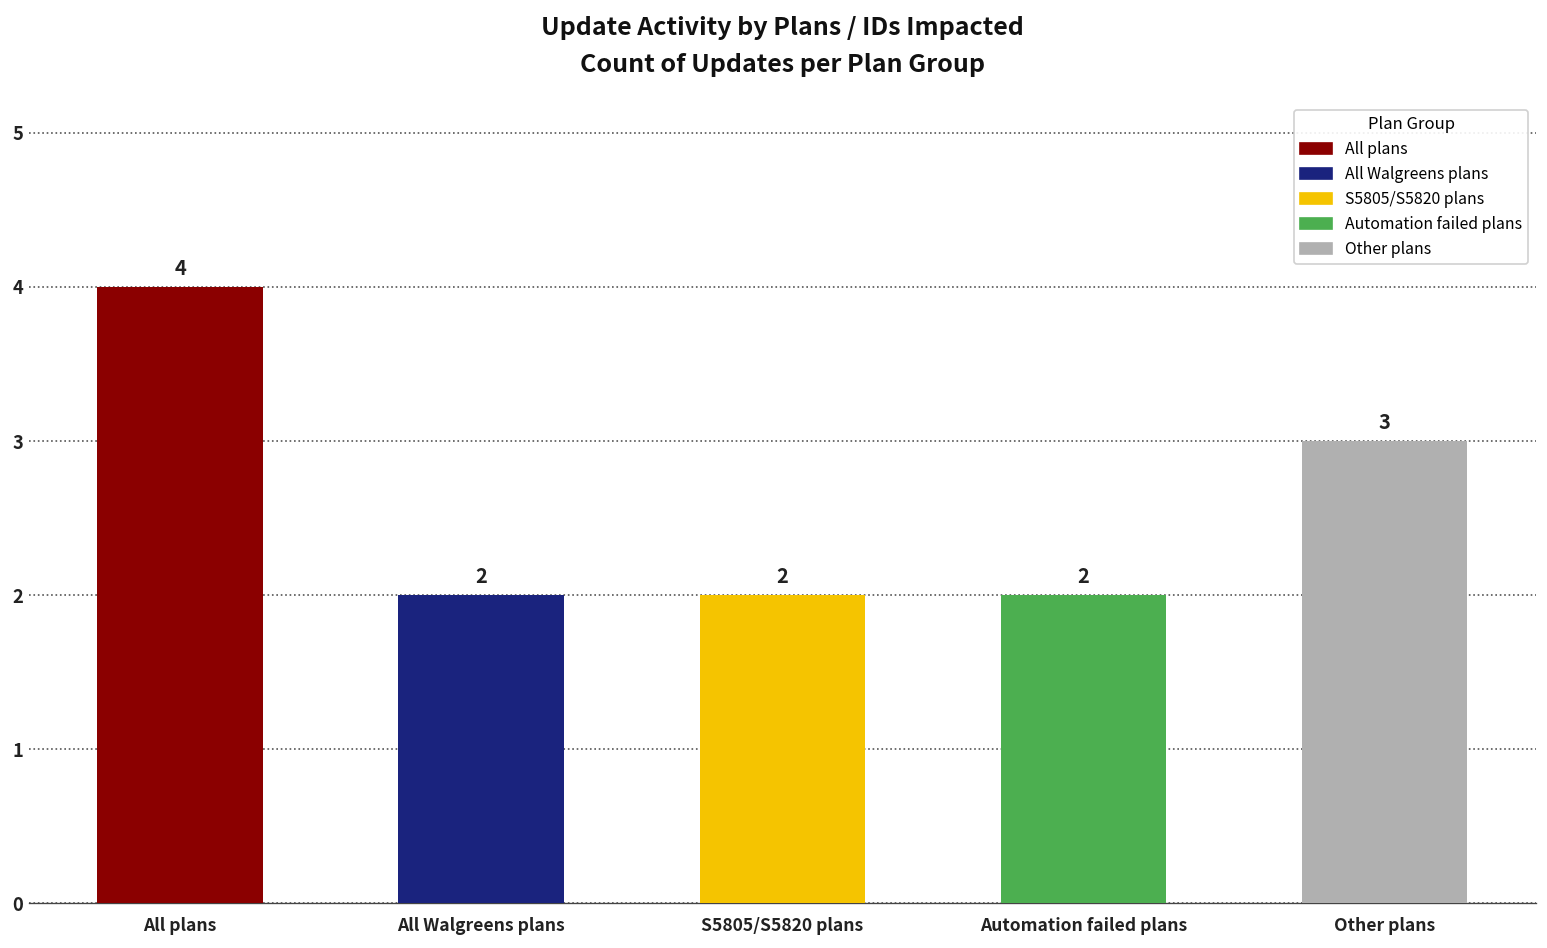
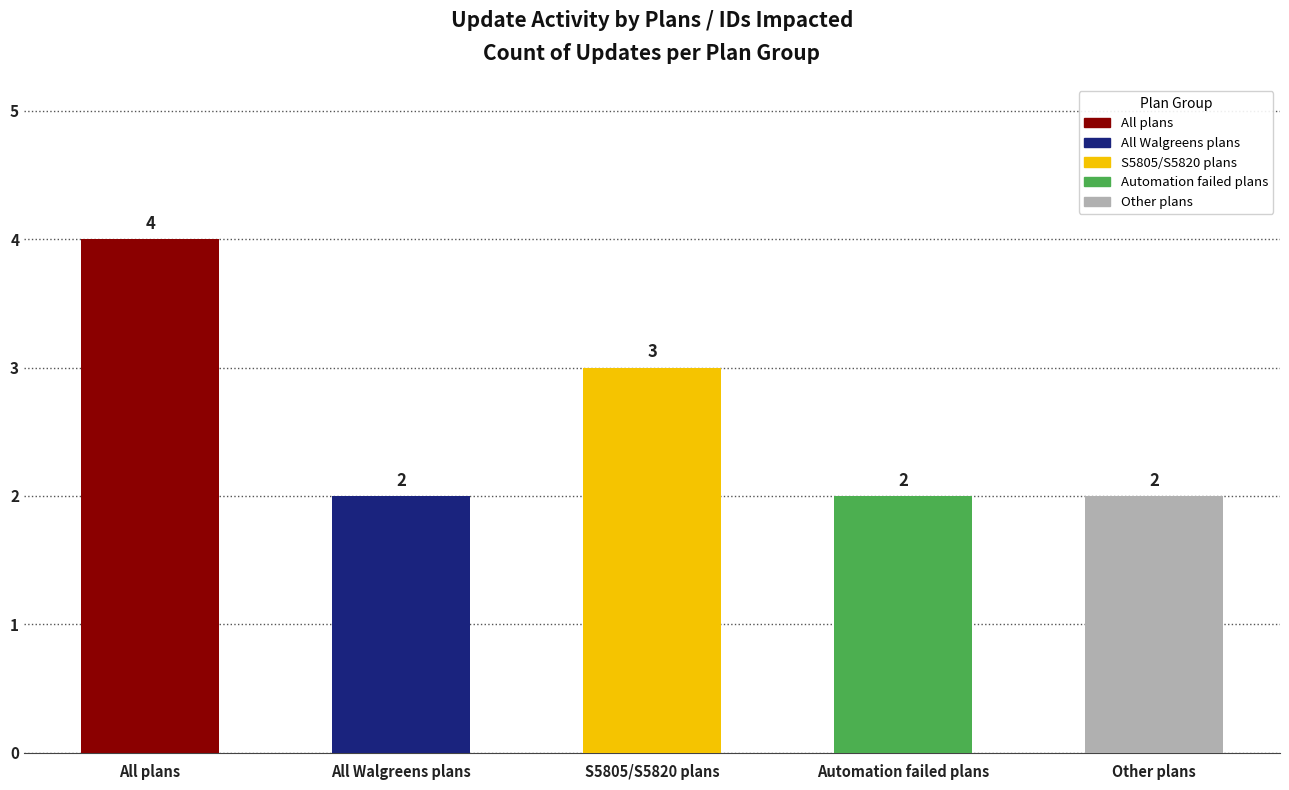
S5805/S5820 plans: 2 -> 3
Other plans: 3 -> 2
